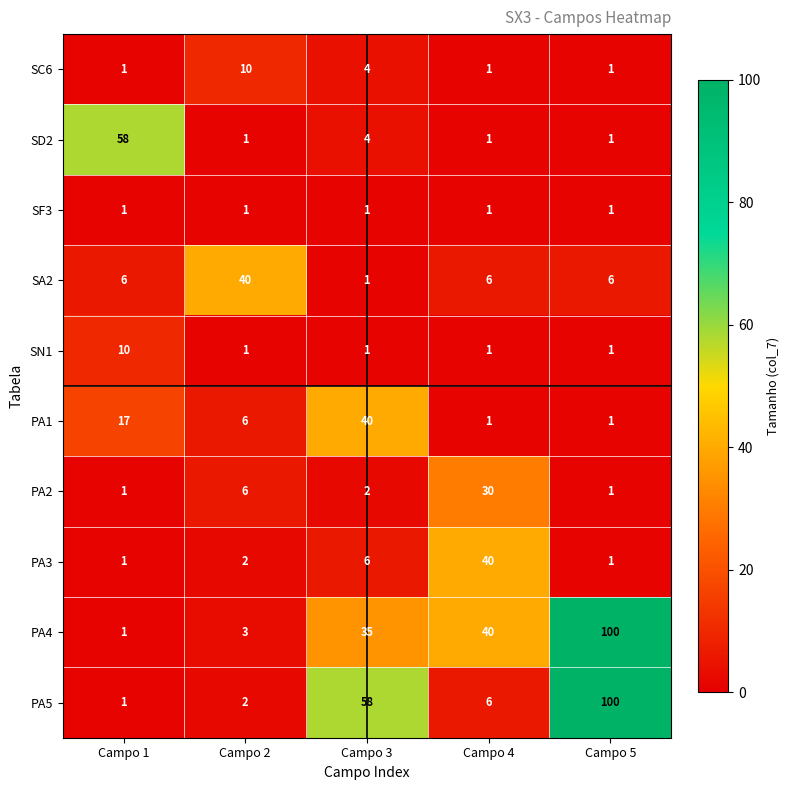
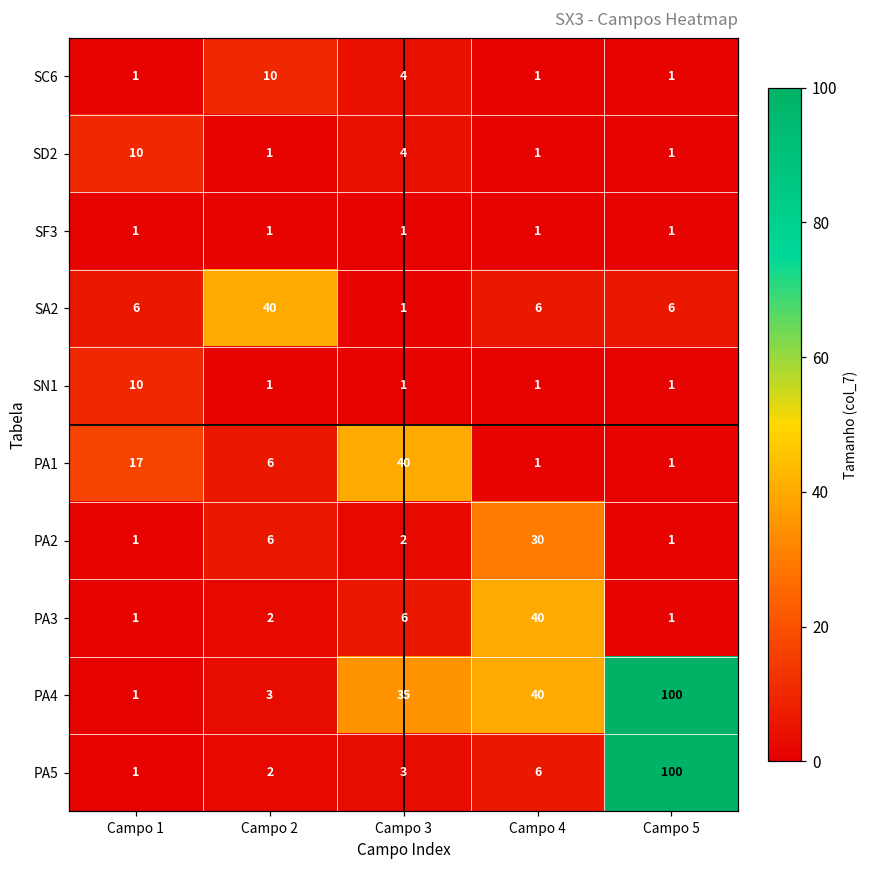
SD2, Campo 1: 58 -> 10
PA5, Campo 3: 58 -> 3
